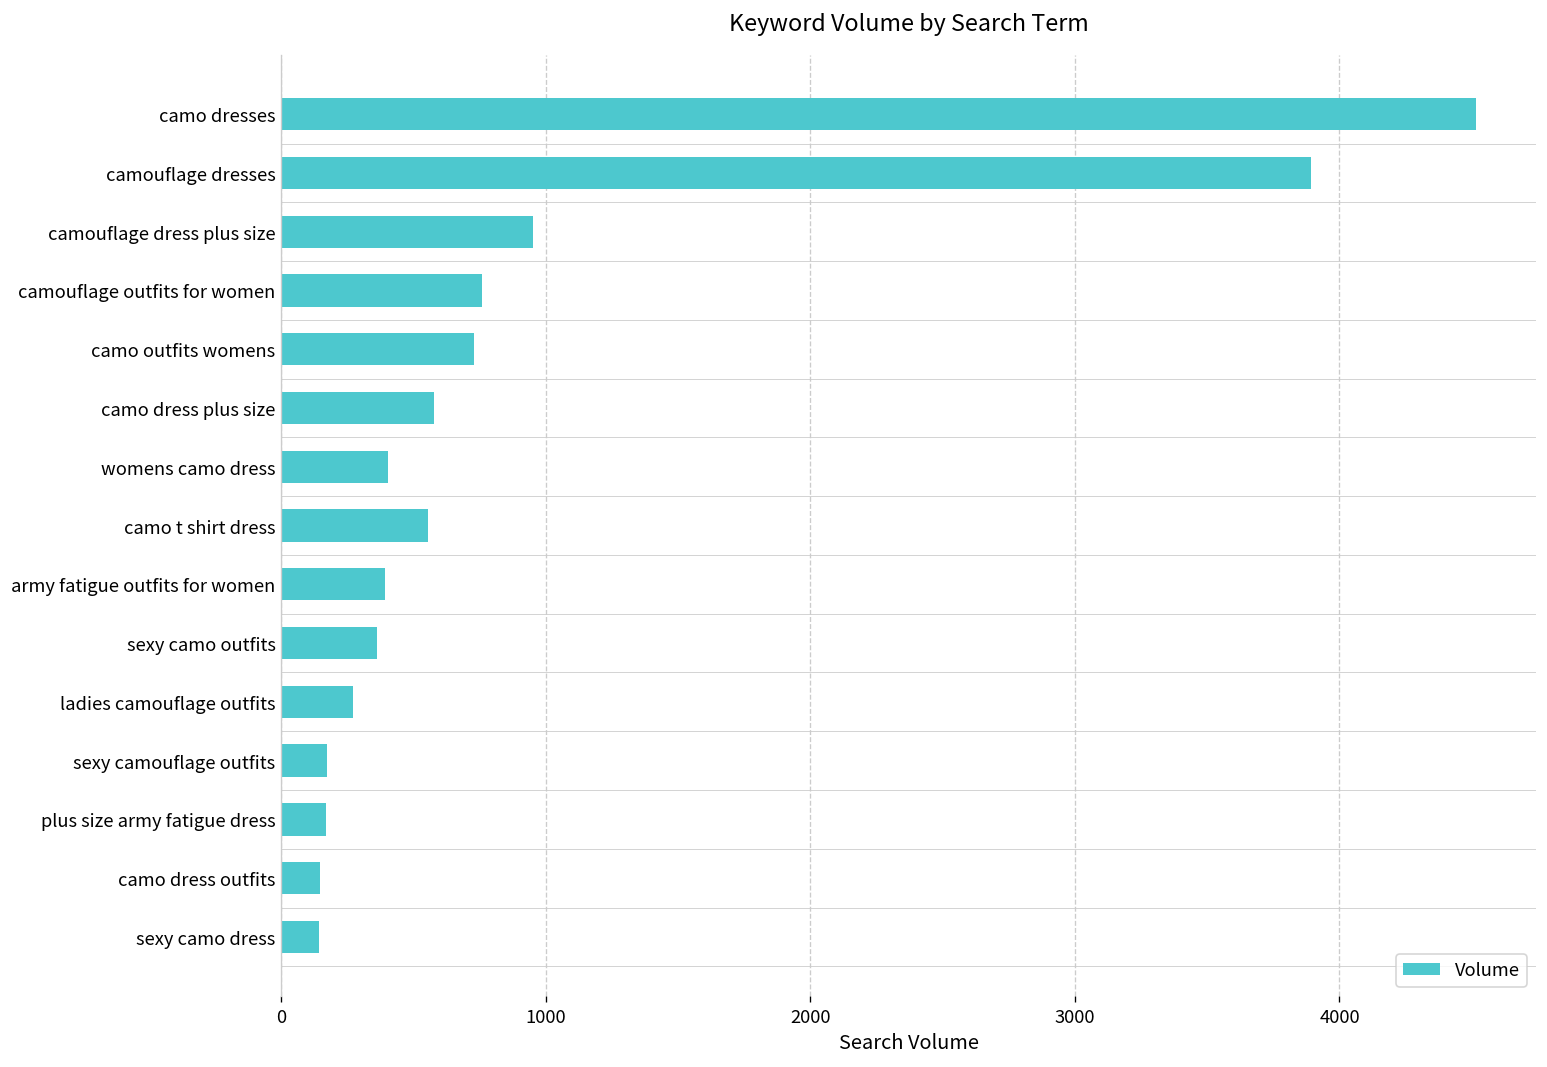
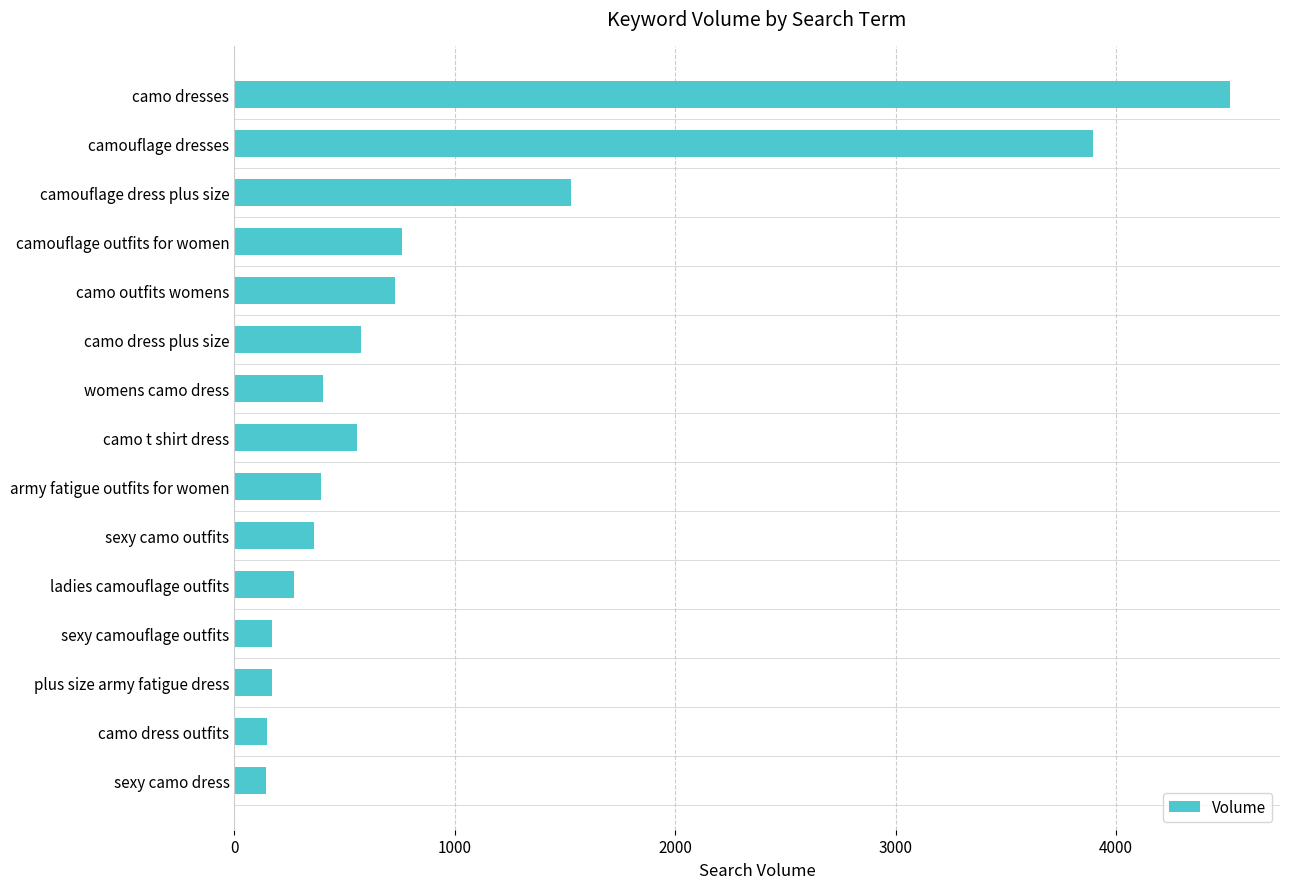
camouflage dress plus size: 950 -> 1530
